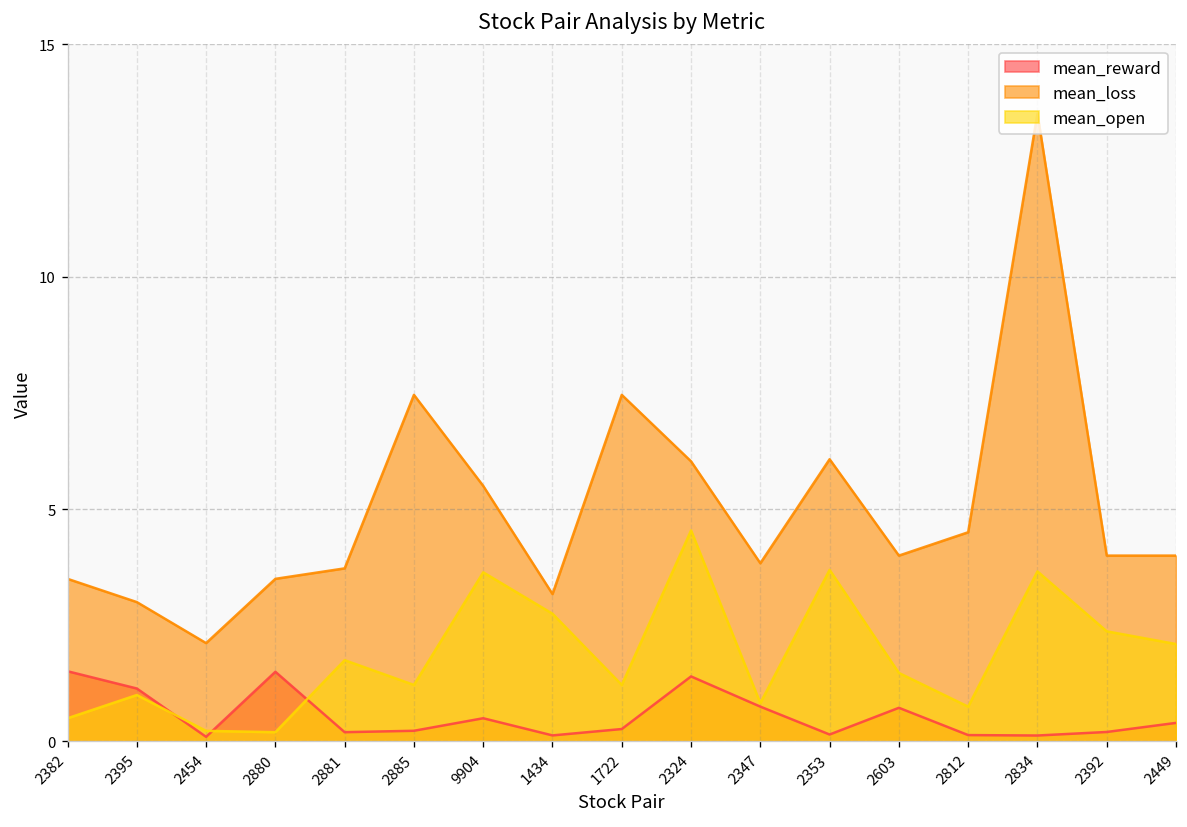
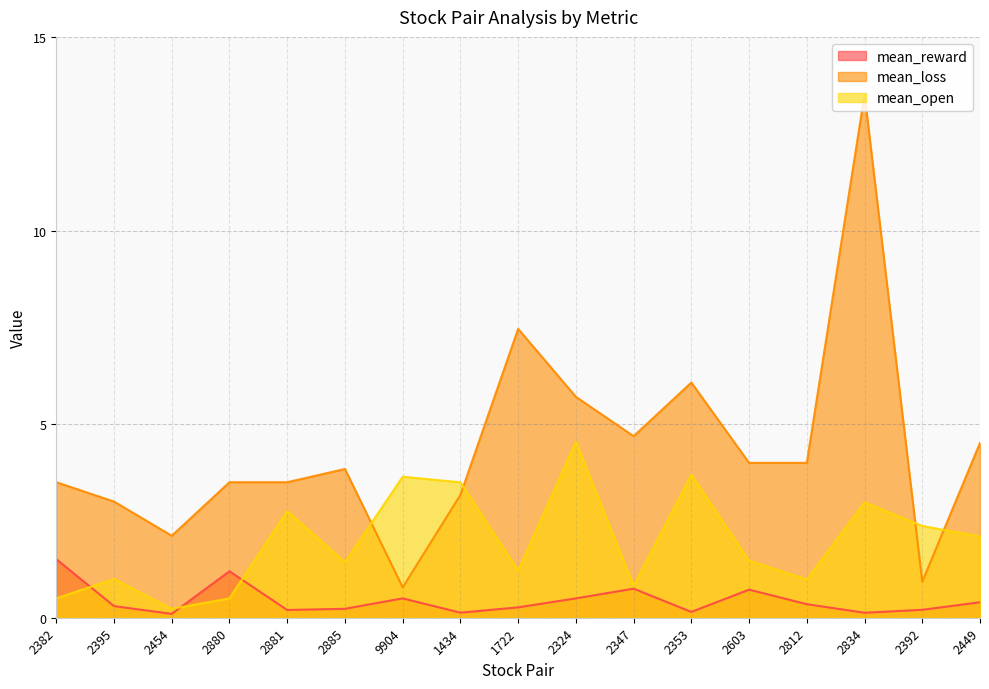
mean_reward, 2395: 1.1 -> 0.3
mean_reward, 2880: 1.5 -> 1.2
mean_open, 2880: 0.2 -> 0.5
mean_loss, 2881: 3.7 -> 3.5
mean_open, 2881: 1.7 -> 2.8
mean_loss, 2885: 7.5 -> 3.8
mean_open, 2885: 1.2 -> 1.4
mean_loss, 9904: 5.5 -> 0.8
mean_open, 1434: 2.8 -> 3.5
mean_reward, 2324: 1.4 -> 0.5
mean_loss, 2324: 6.0 -> 5.7
mean_loss, 2347: 3.8 -> 4.7
mean_reward, 2812: 0.1 -> 0.4
mean_loss, 2812: 4.5 -> 4.0
mean_open, 2812: 0.7 -> 1.0
mean_open, 2834: 3.7 -> 3.0
mean_loss, 2392: 4.0 -> 0.9
mean_loss, 2449: 4.0 -> 4.5
